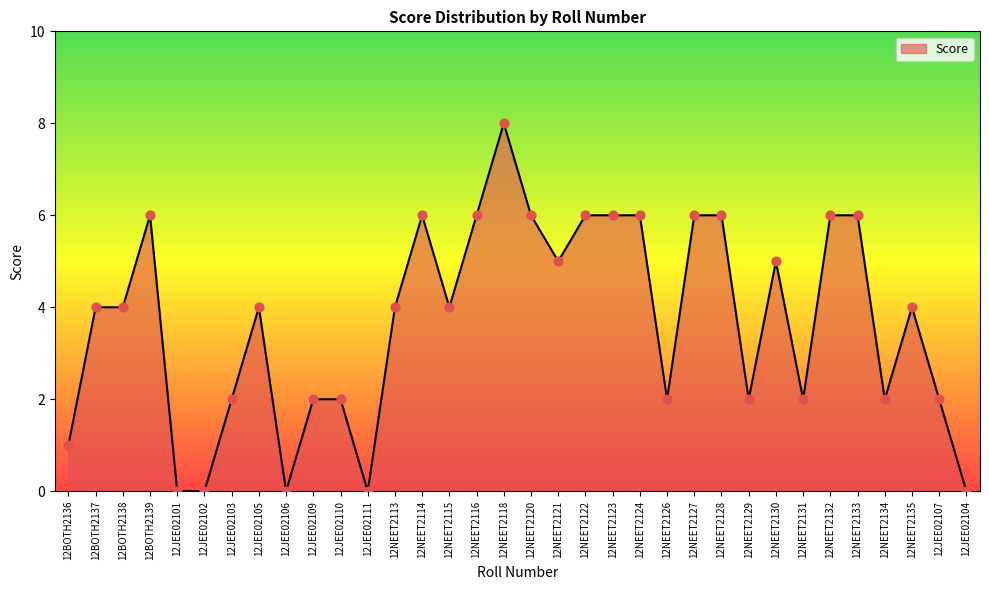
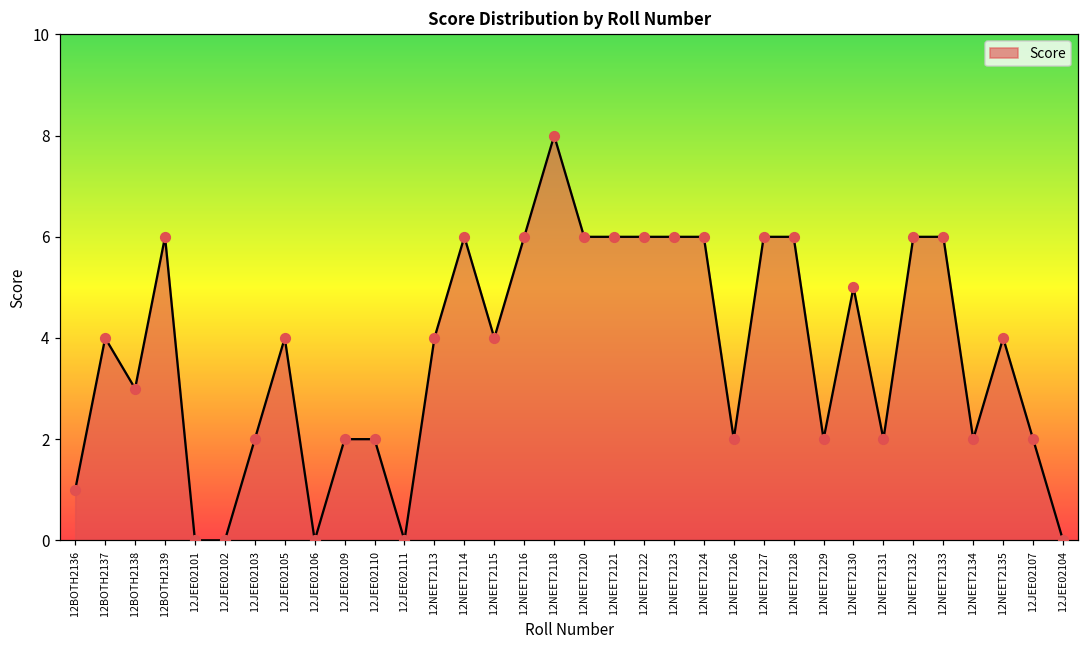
12BOTH2138: 4 -> 3
12NEET2121: 5 -> 6
